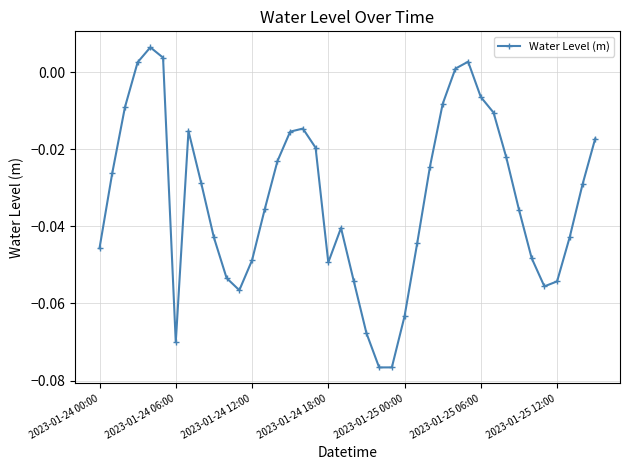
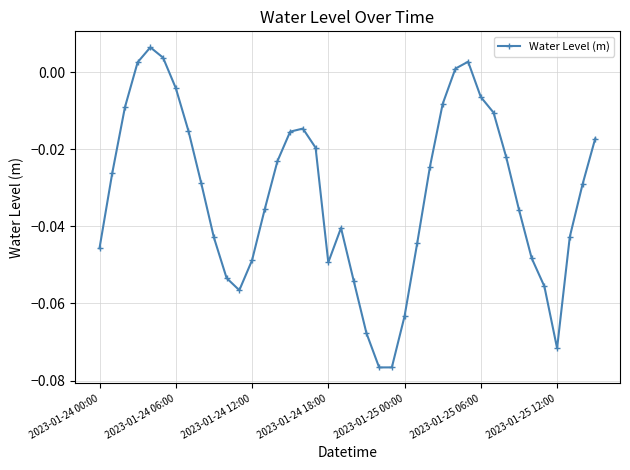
2023-01-24 06:00: -0.070 -> -0.004
2023-01-25 12:00: -0.054 -> -0.072
